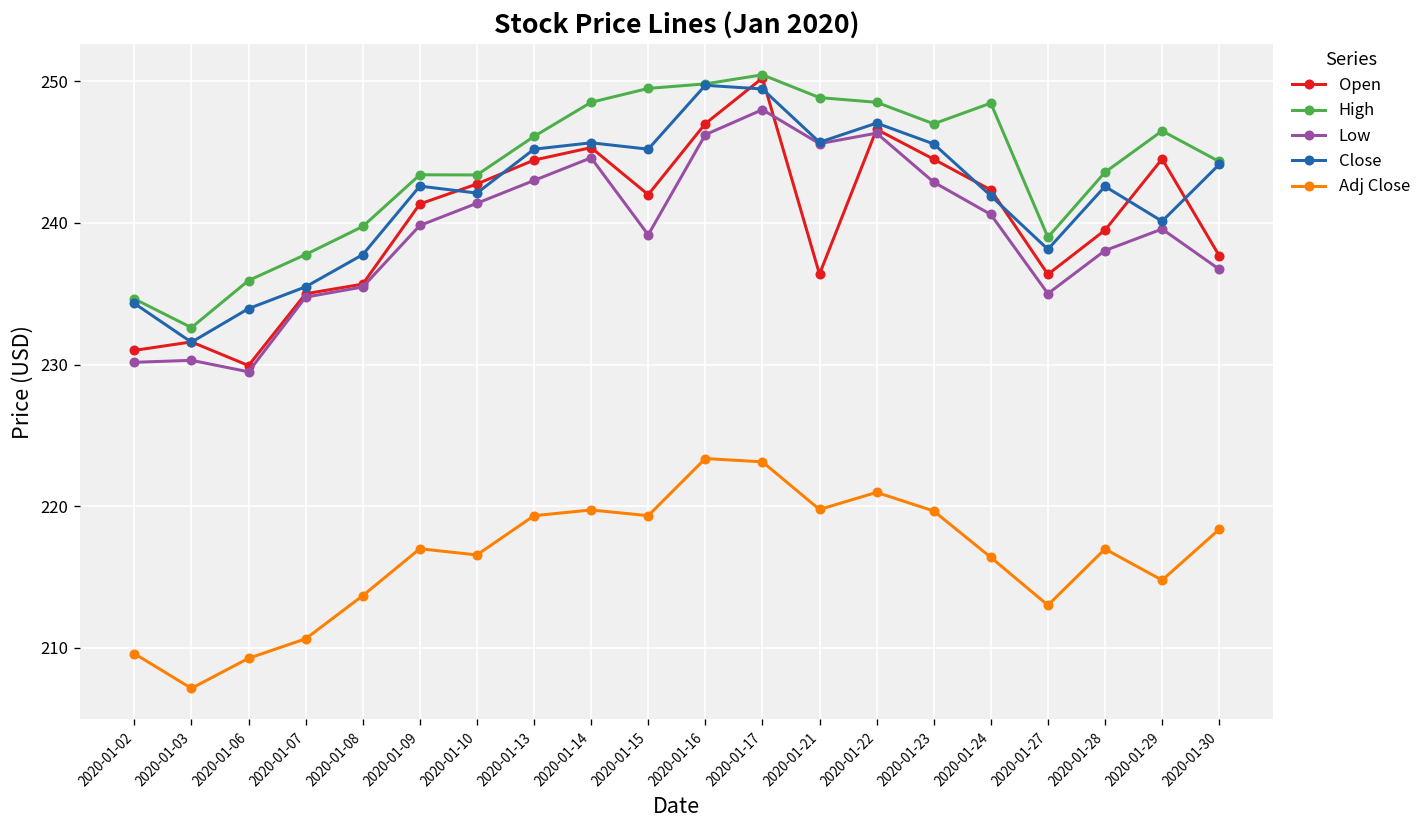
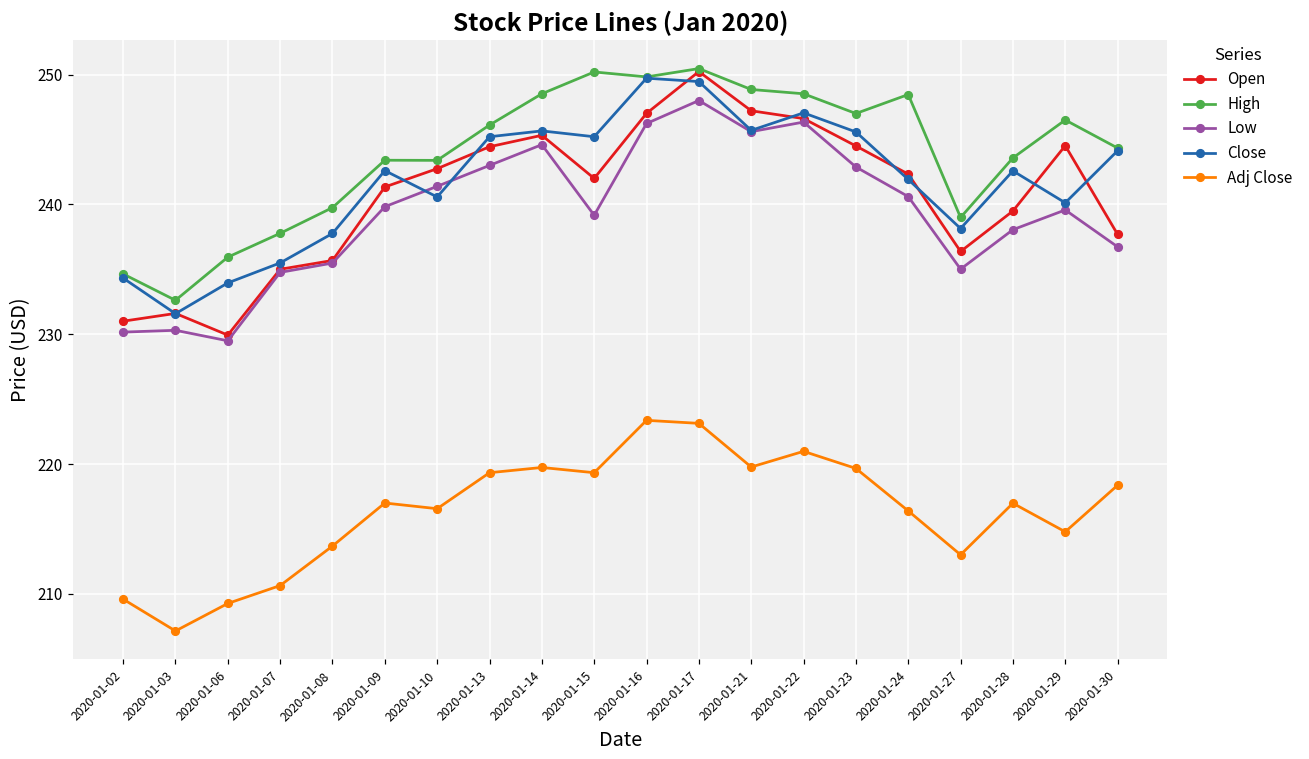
Close, 2020-01-10: 242.1 -> 240.6
High, 2020-01-15: 249.5 -> 250.2
Open, 2020-01-21: 236.4 -> 247.2
